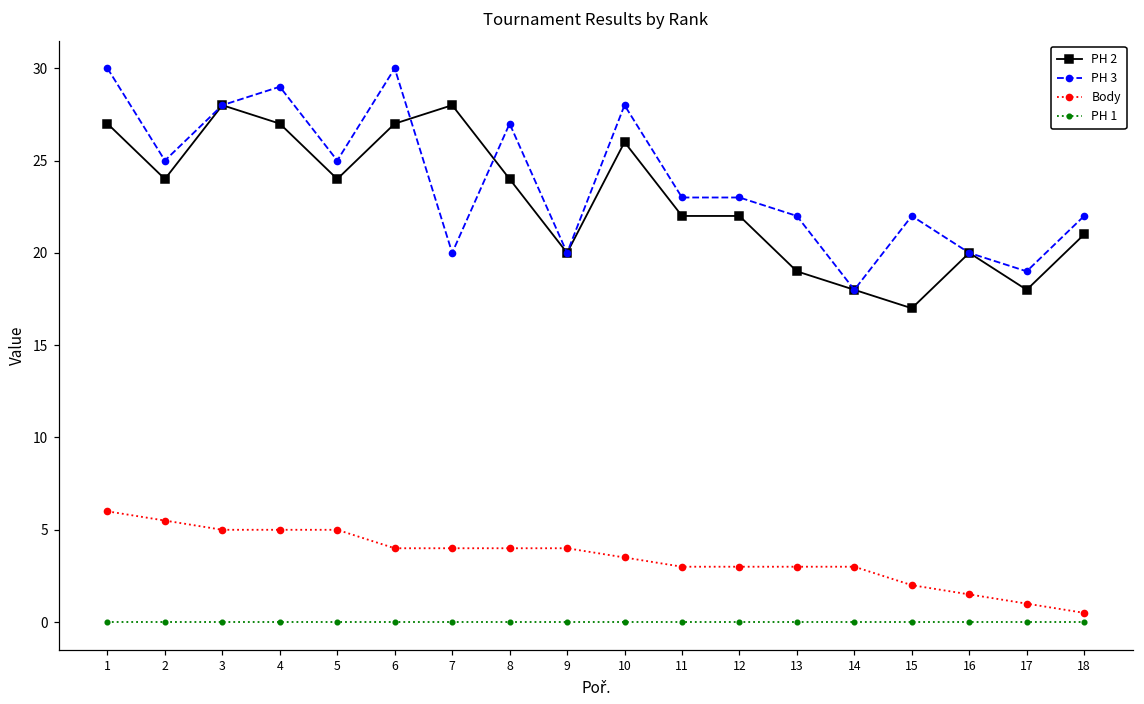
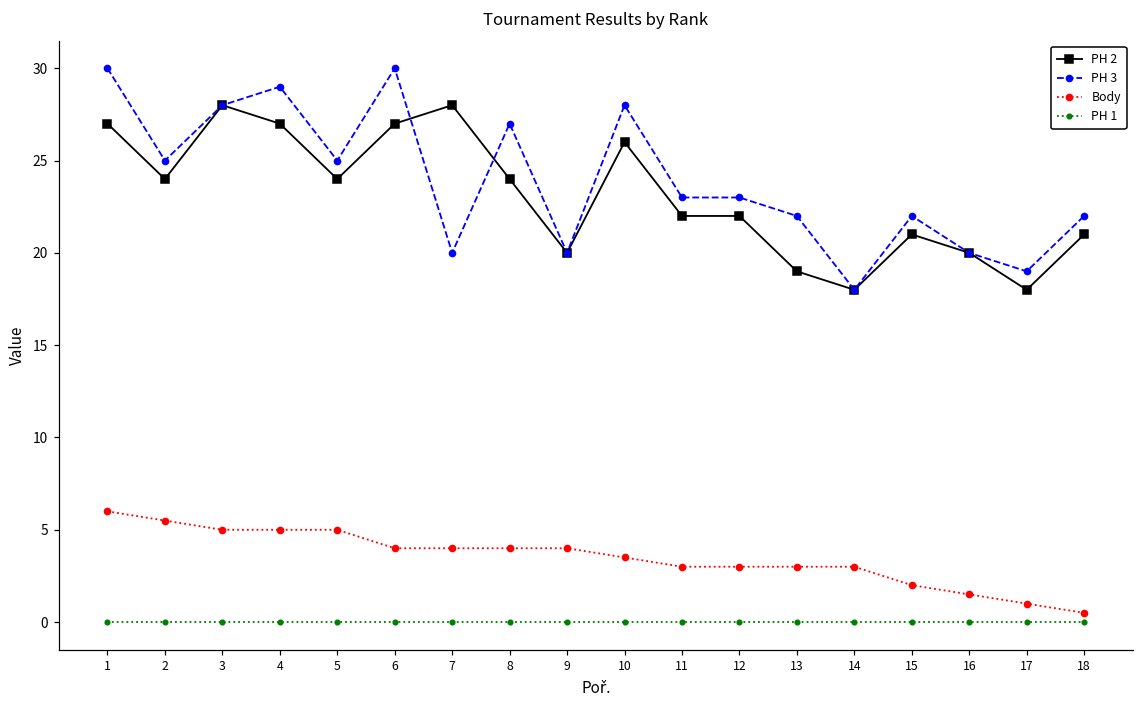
PH 2, 15: 17 -> 21
